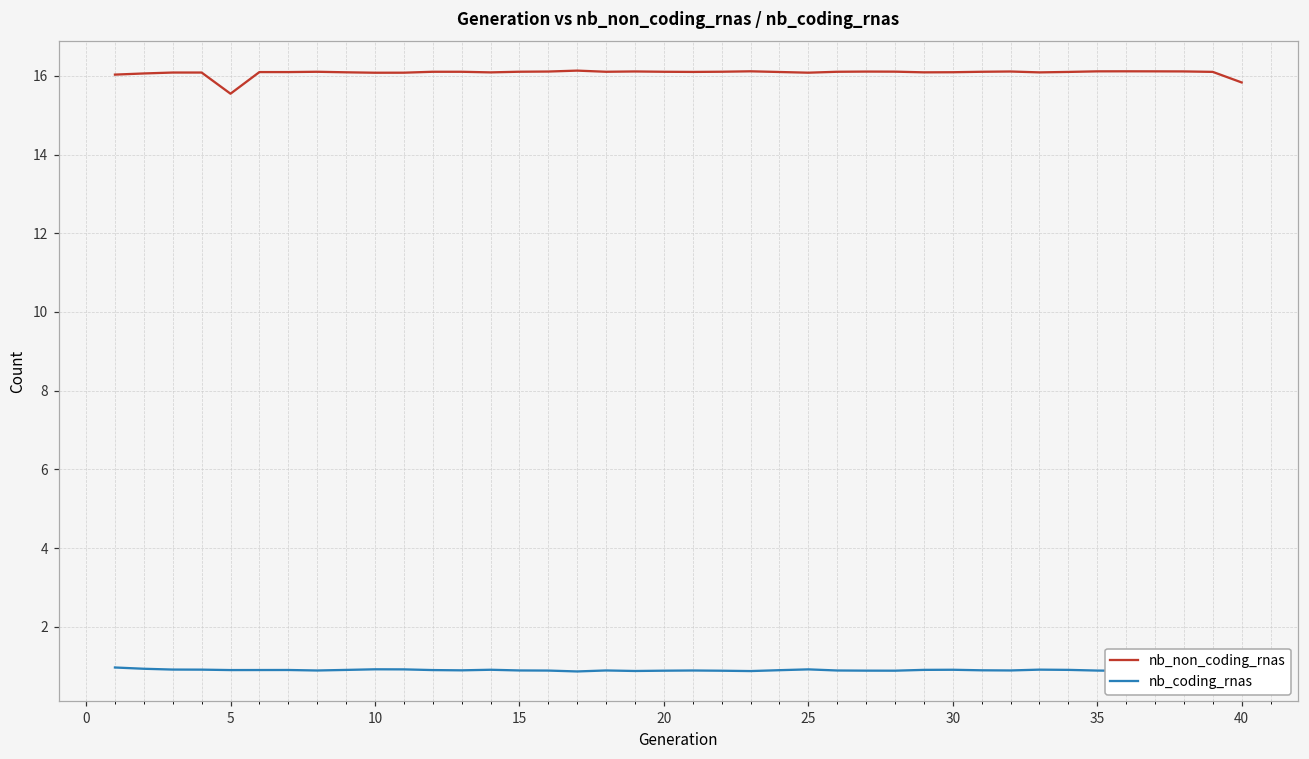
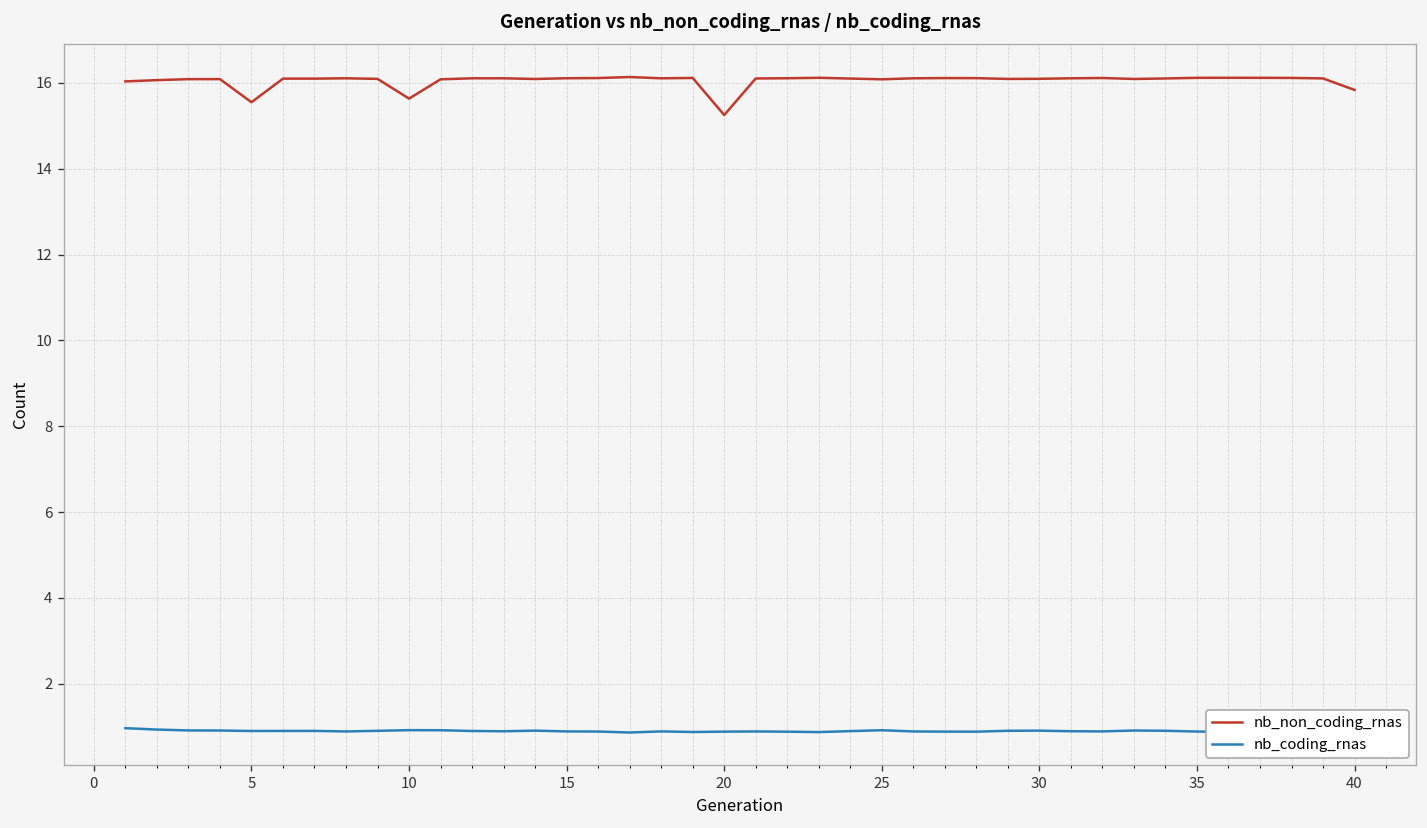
nb_non_coding_rnas, 10: 16.1 -> 15.6
nb_non_coding_rnas, 20: 16.1 -> 15.3
